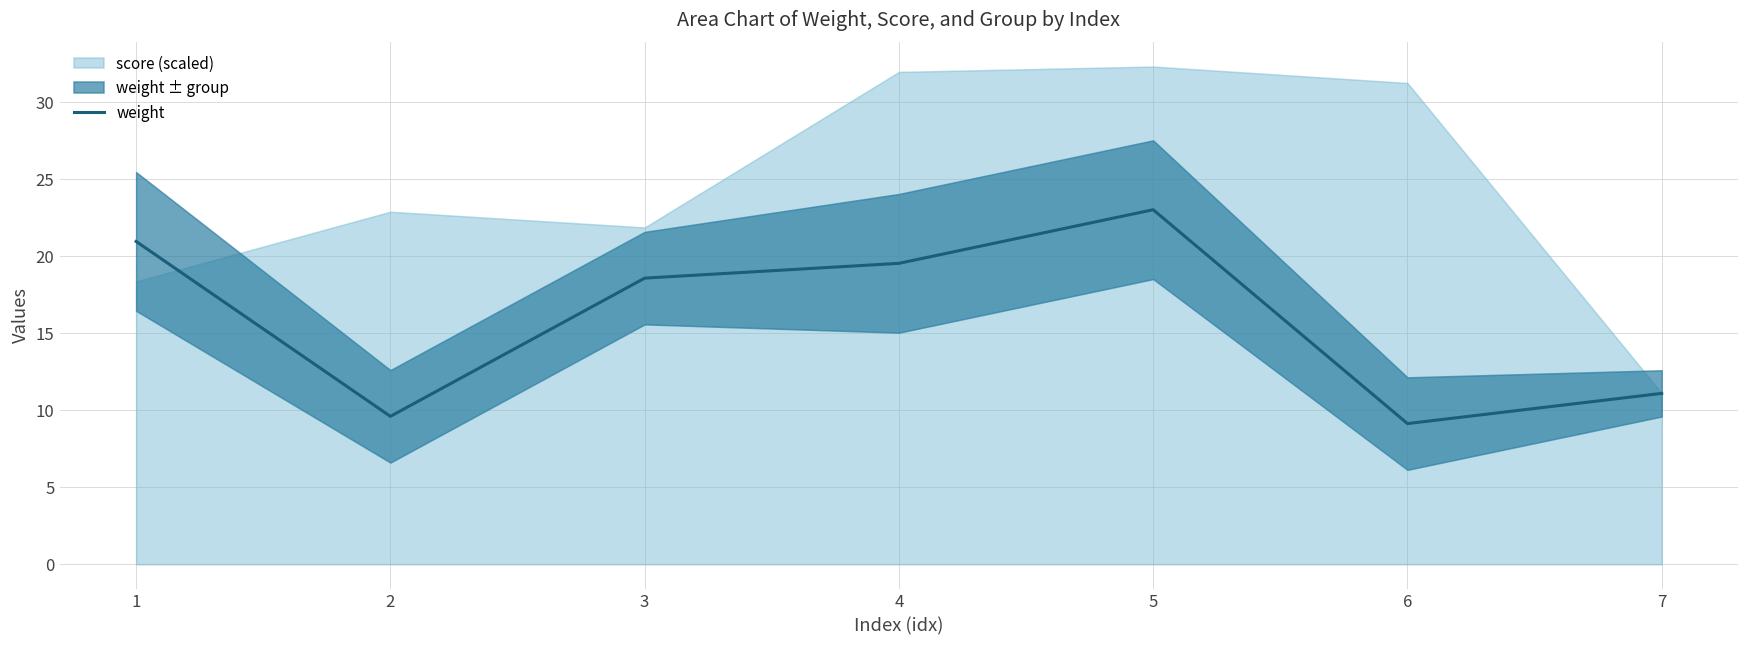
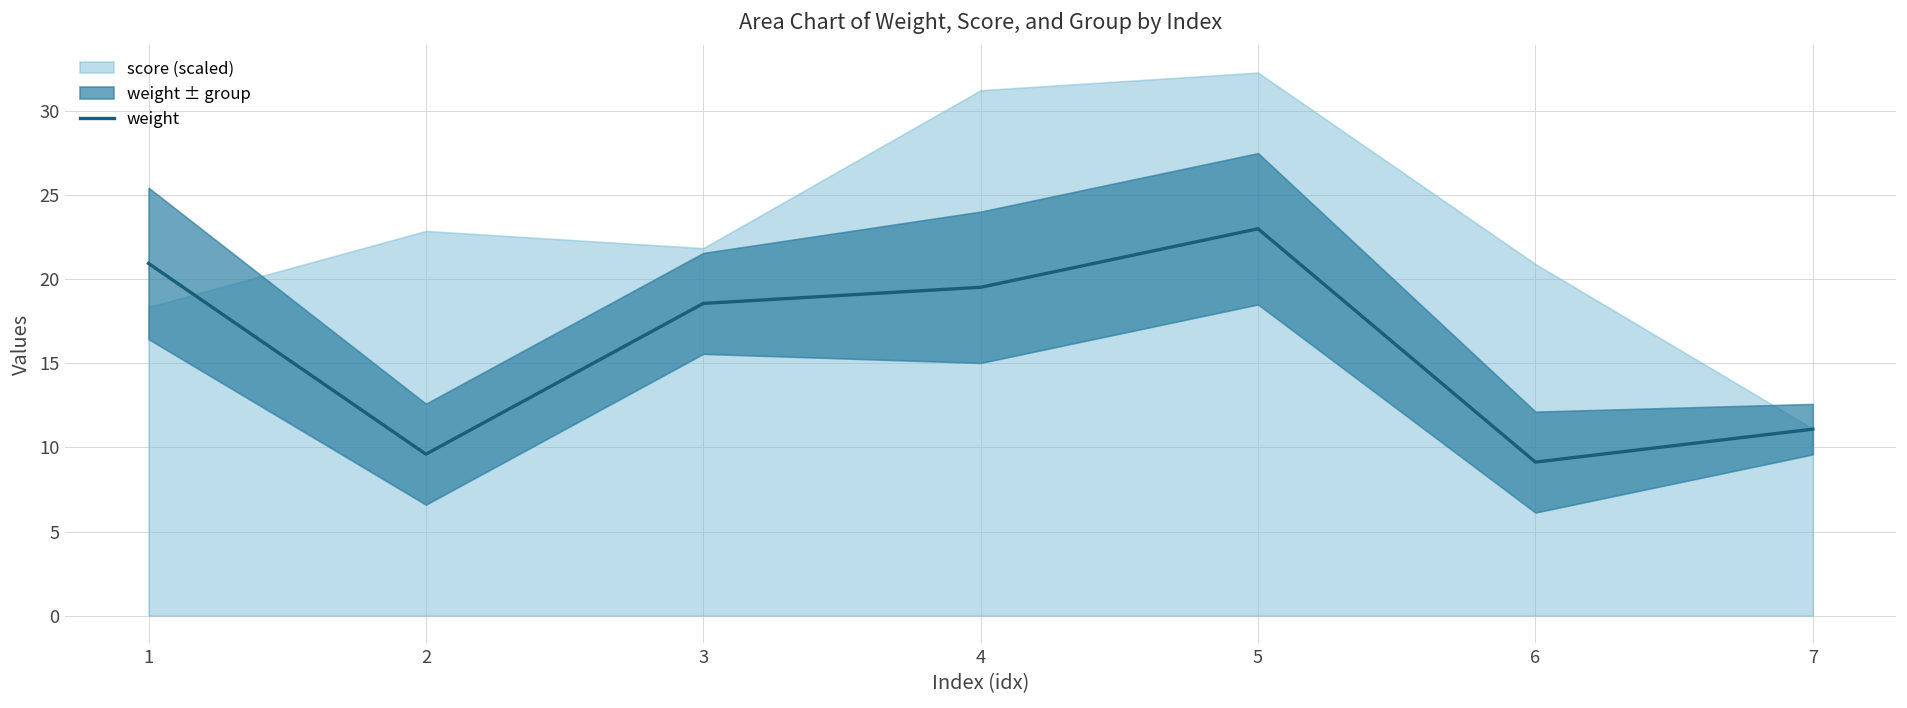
score (scaled), 4: 32.0 -> 31.3
score (scaled), 6: 31.2 -> 20.9
